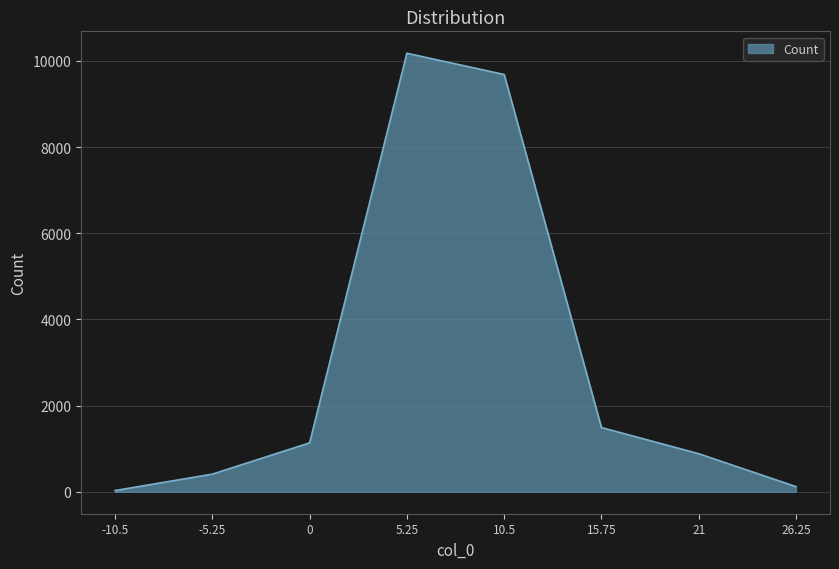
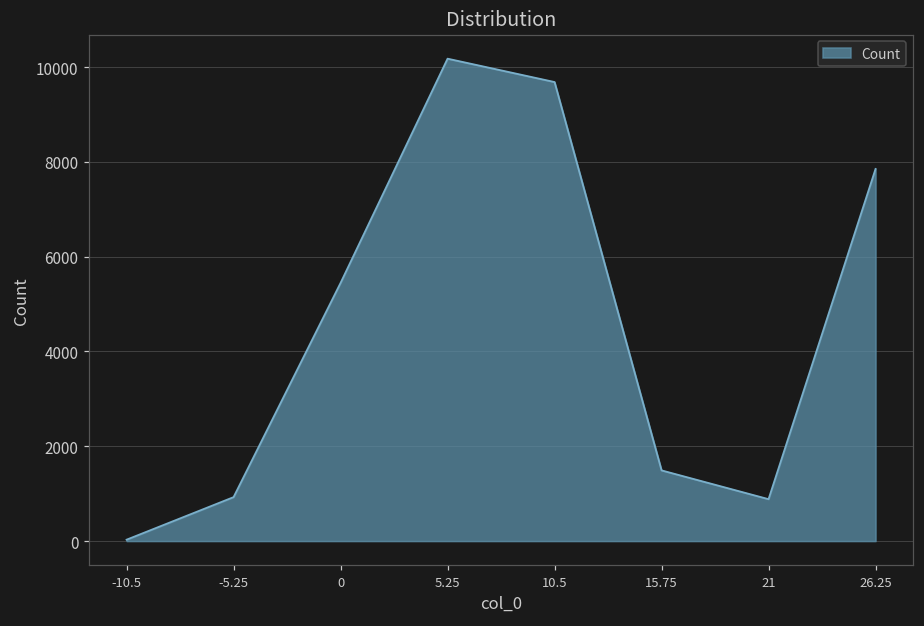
-5.25: 400 -> 900
0: 1100 -> 5400
26.25: 100 -> 7900
